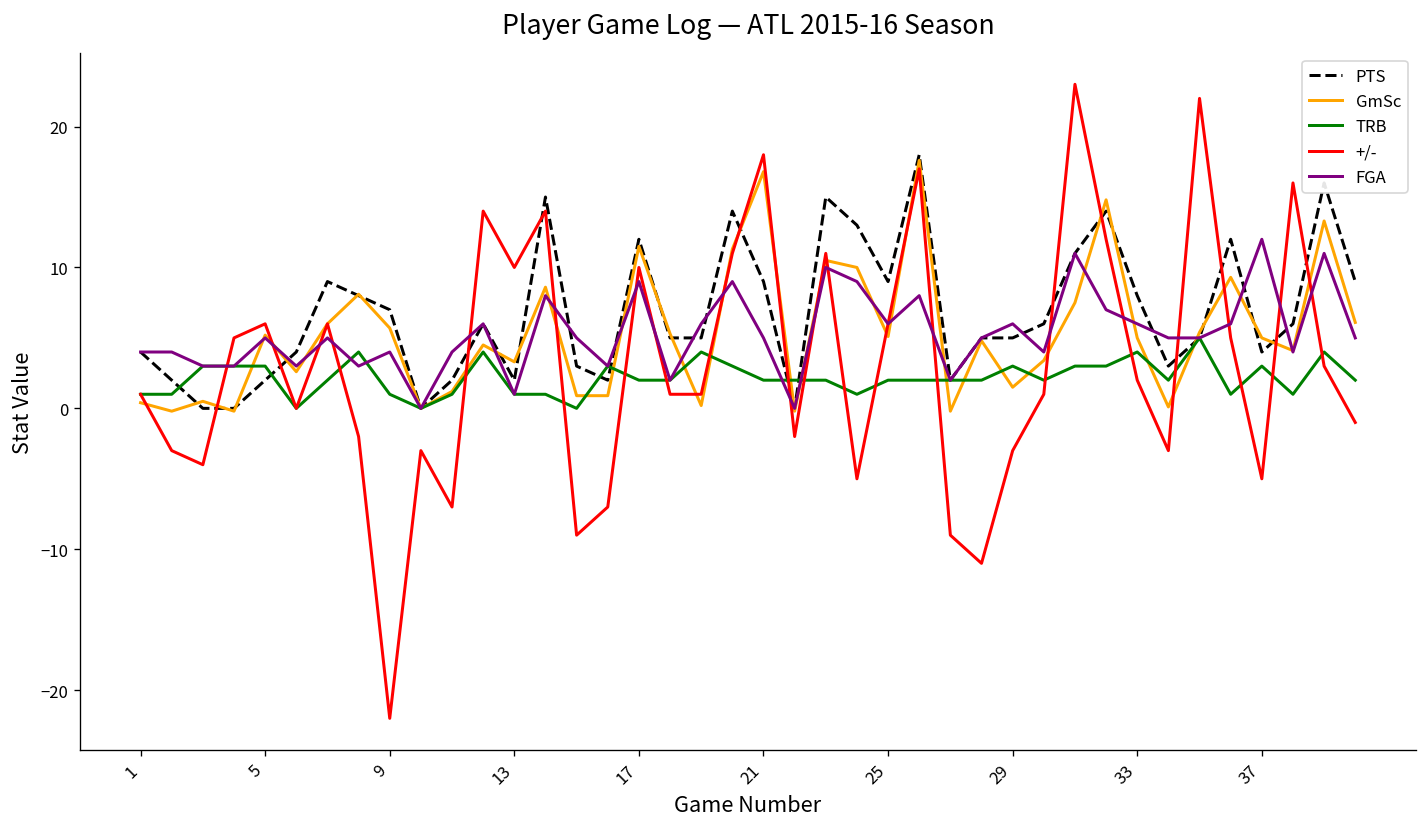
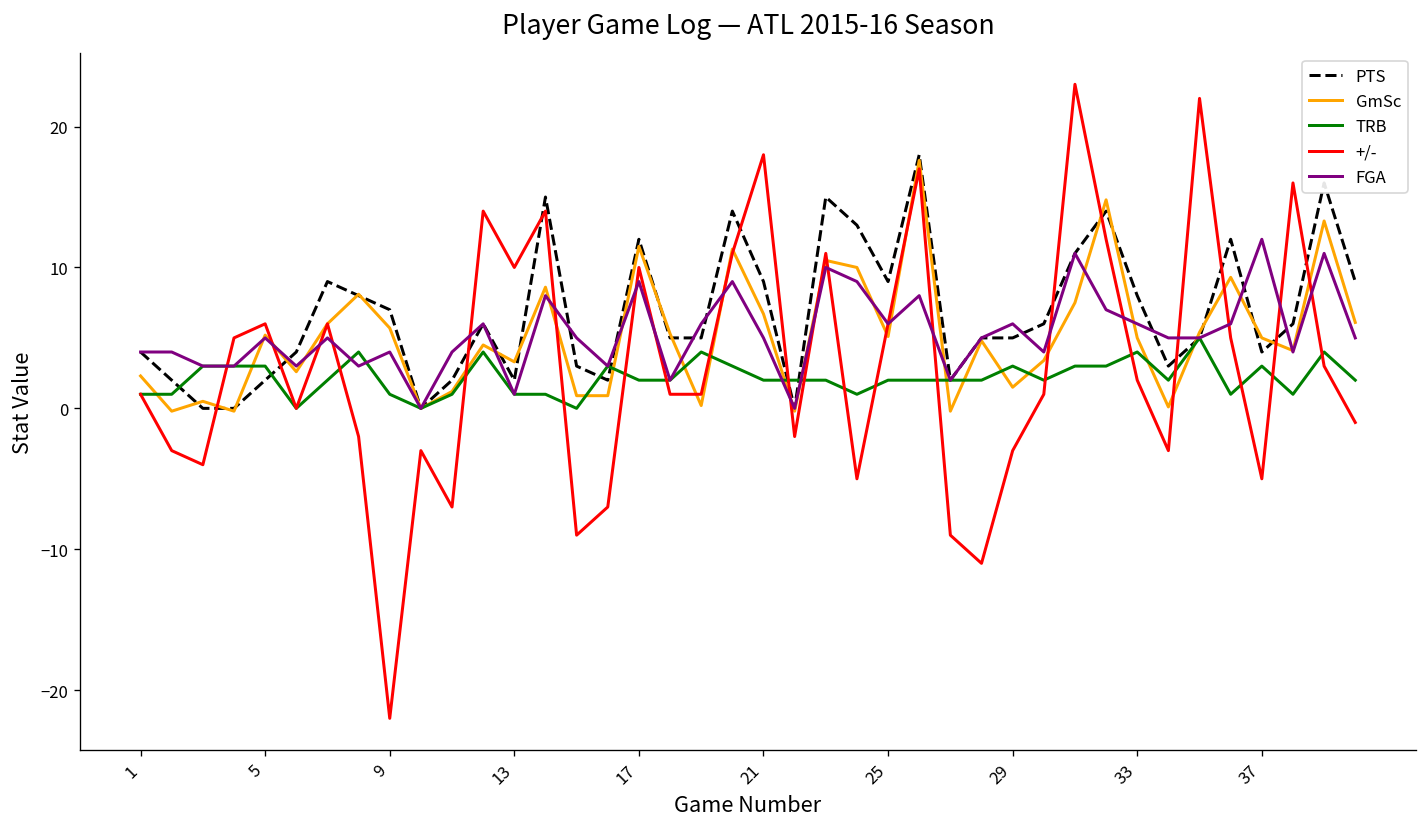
GmSc, 1: 0.4 -> 2.3
GmSc, 21: 16.8 -> 6.7
